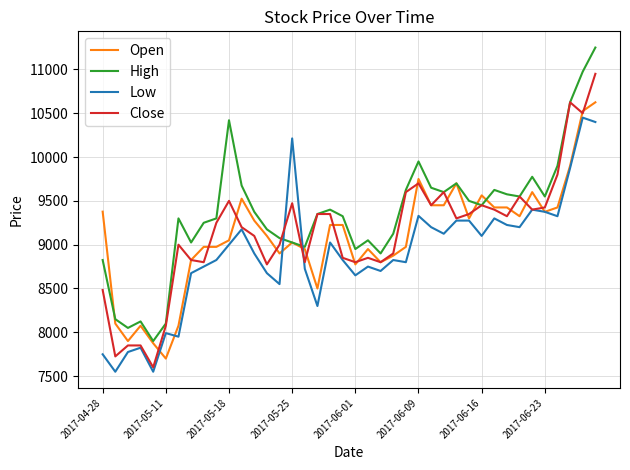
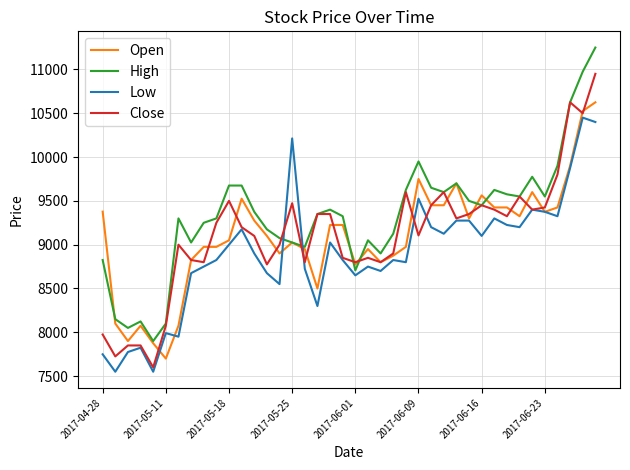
Close, 2017-04-28: 8500 -> 8000
High, 2017-05-18: 10400 -> 9700
High, 2017-06-01: 9000 -> 8700
Low, 2017-06-09: 9300 -> 9500
Close, 2017-06-09: 9700 -> 9100
